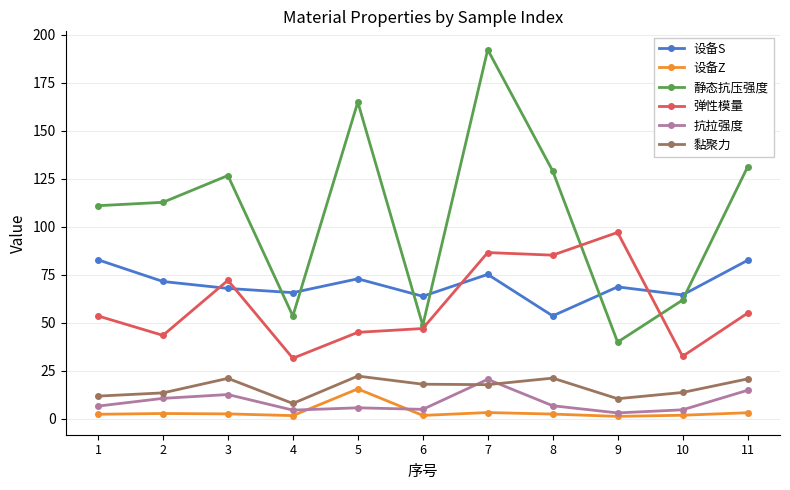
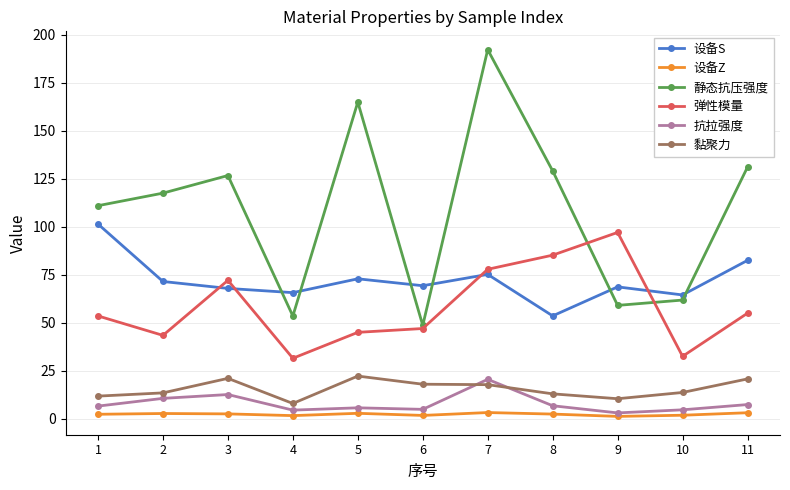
设备S, 1: 83 -> 101
静态抗压强度, 2: 113 -> 117
设备Z, 5: 16 -> 3
设备S, 6: 64 -> 69
弹性模量, 7: 87 -> 78
黏聚力, 8: 21 -> 13
静态抗压强度, 9: 40 -> 59
抗拉强度, 11: 15 -> 7
